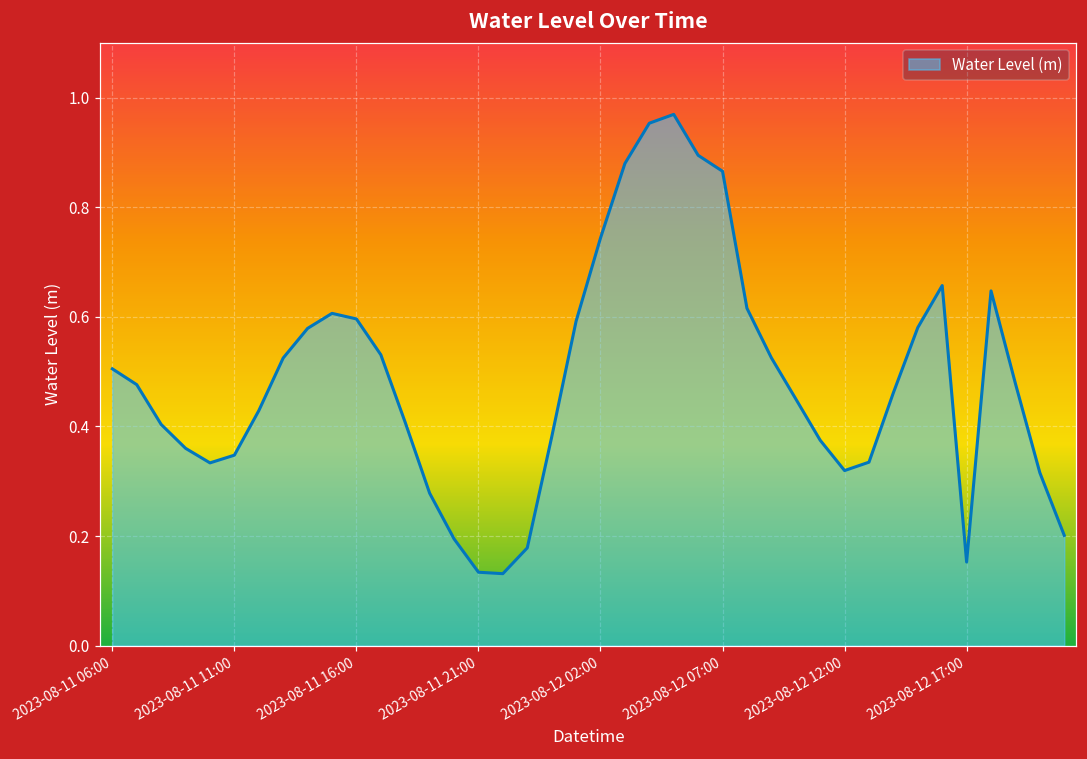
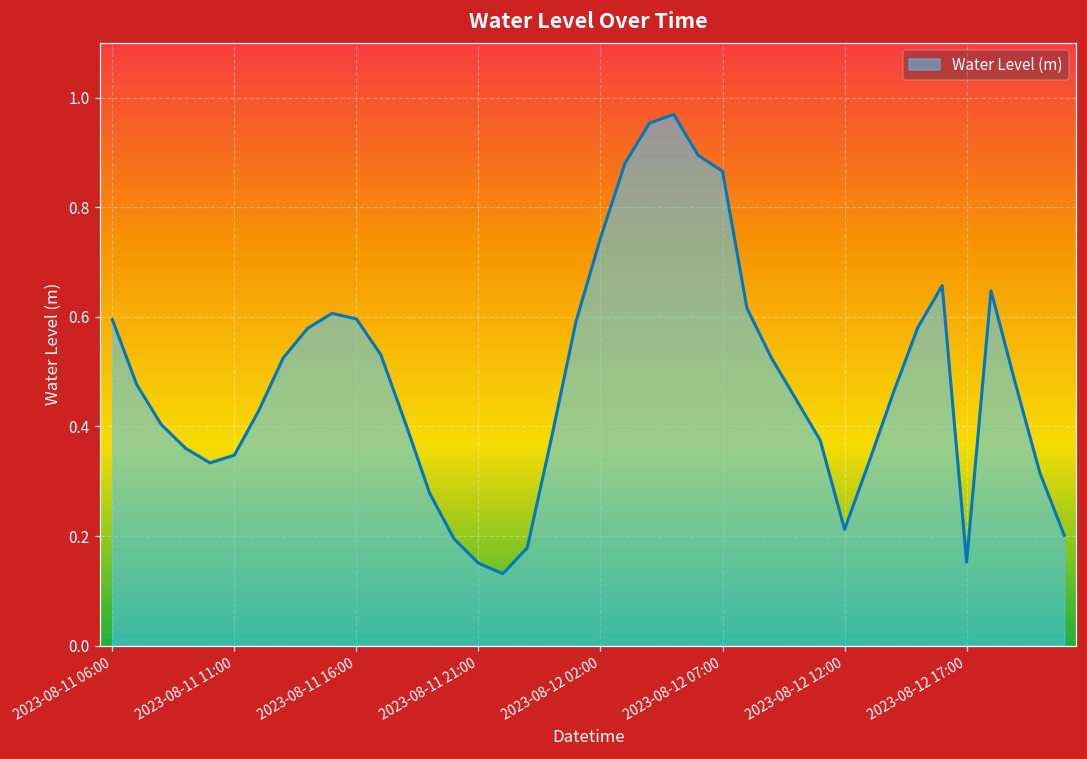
2023-08-11 06:00: 0.51 -> 0.60
2023-08-11 21:00: 0.13 -> 0.15
2023-08-12 12:00: 0.32 -> 0.21
